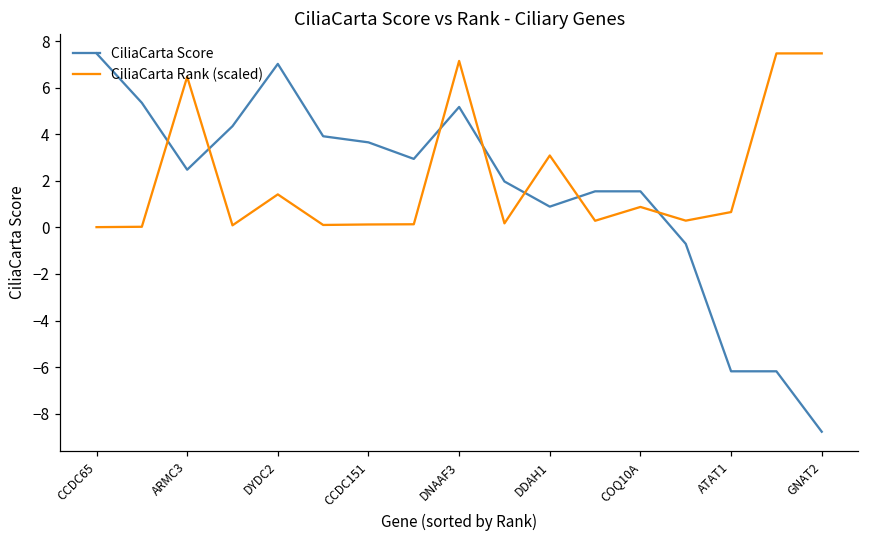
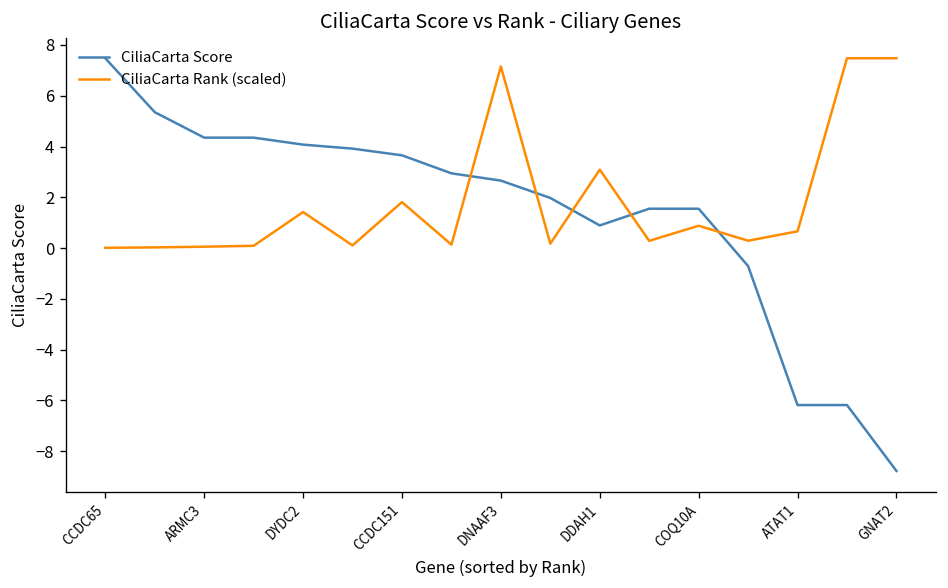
CiliaCarta Score, ARMC3: 2.5 -> 4.3
CiliaCarta Rank (scaled), ARMC3: 6.5 -> 0.1
CiliaCarta Score, DYDC2: 7.0 -> 4.1
CiliaCarta Rank (scaled), CCDC151: 0.1 -> 1.8
CiliaCarta Score, DNAAF3: 5.2 -> 2.7
